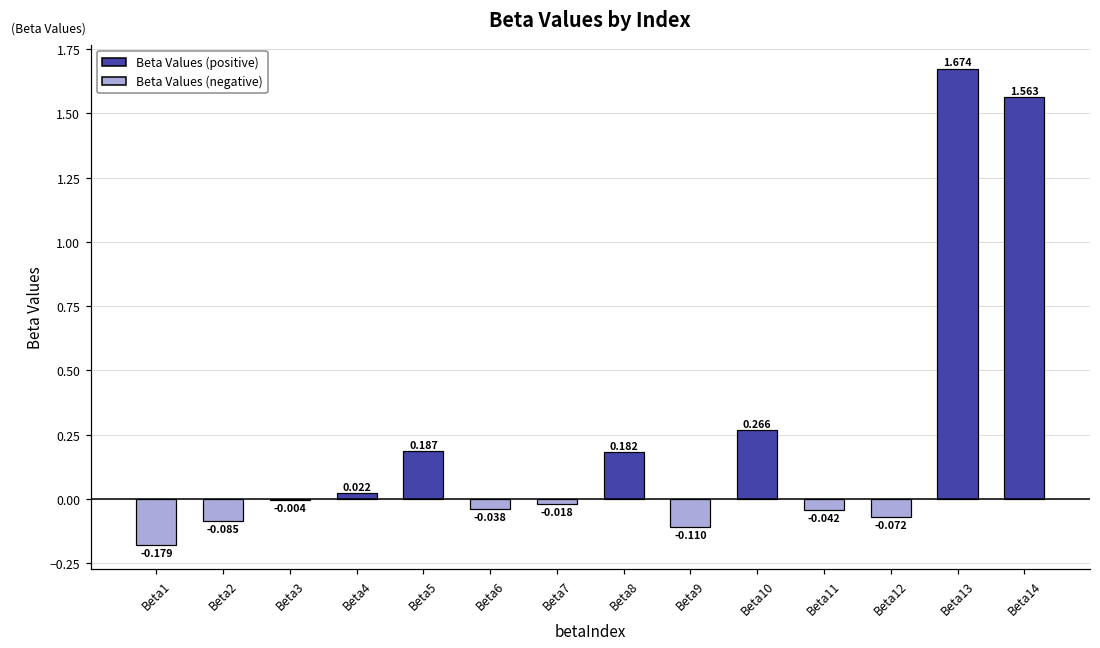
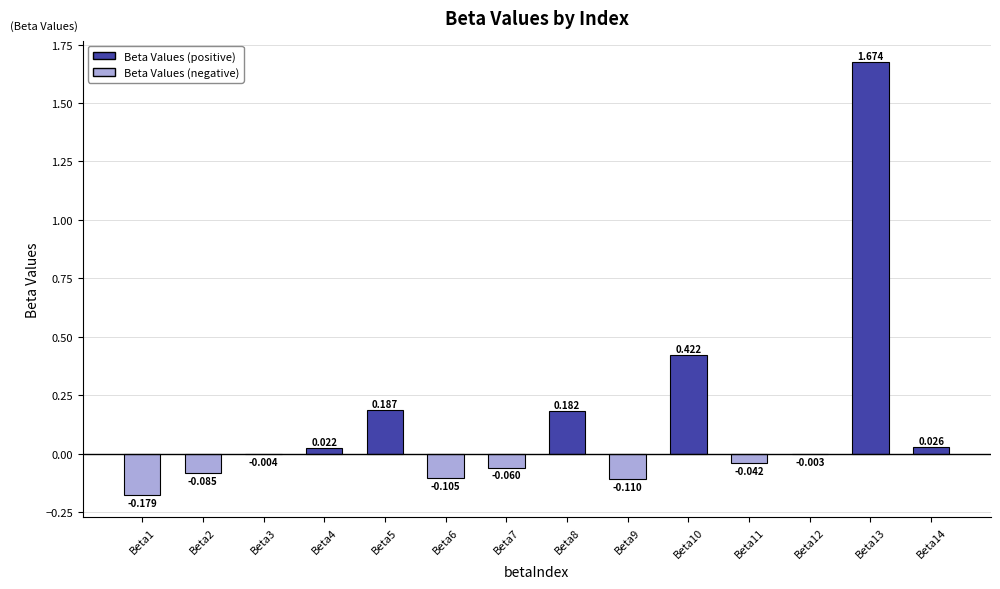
Beta6: -0.038 -> -0.105
Beta7: -0.018 -> -0.060
Beta10: 0.266 -> 0.422
Beta12: -0.072 -> -0.003
Beta14: 1.563 -> 0.026
